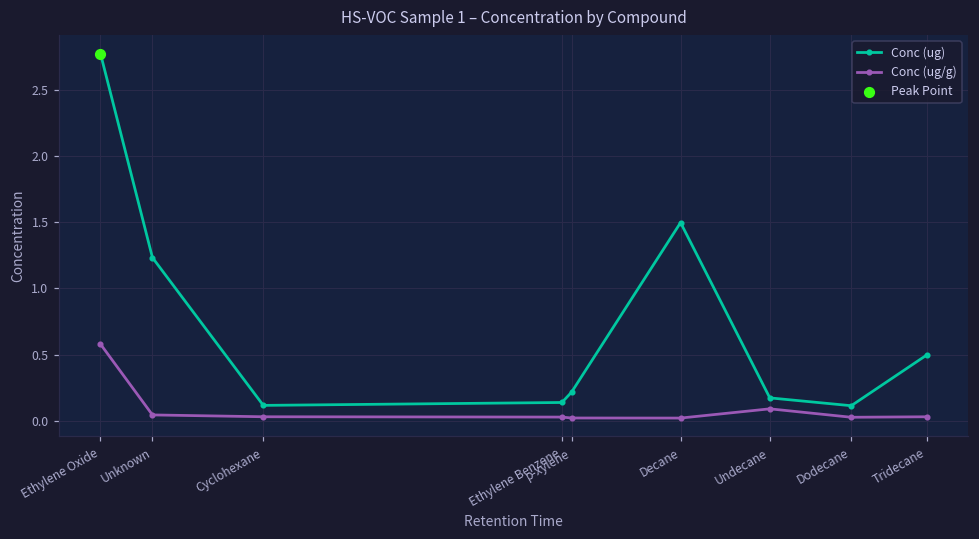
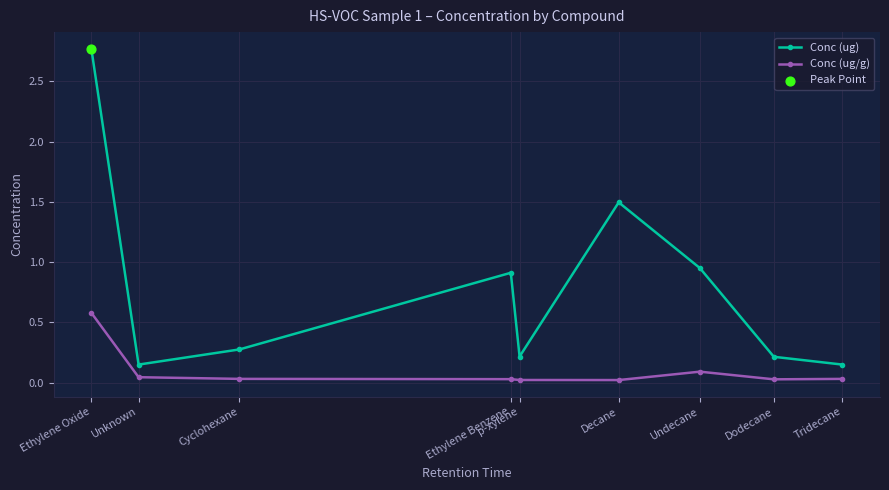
Conc (ug), Unknown: 1.23 -> 0.15
Conc (ug), Cyclohexane: 0.12 -> 0.28
Conc (ug), Ethylene Benzene: 0.14 -> 0.91
Conc (ug), Undecane: 0.17 -> 0.95
Conc (ug), Dodecane: 0.11 -> 0.21
Conc (ug), Tridecane: 0.50 -> 0.15
